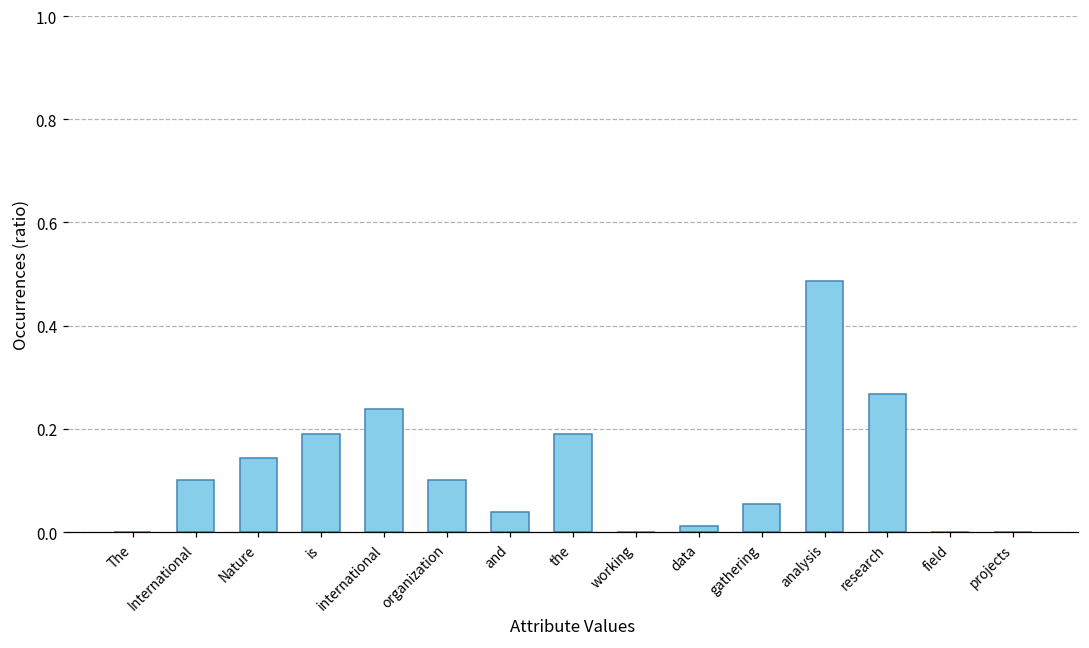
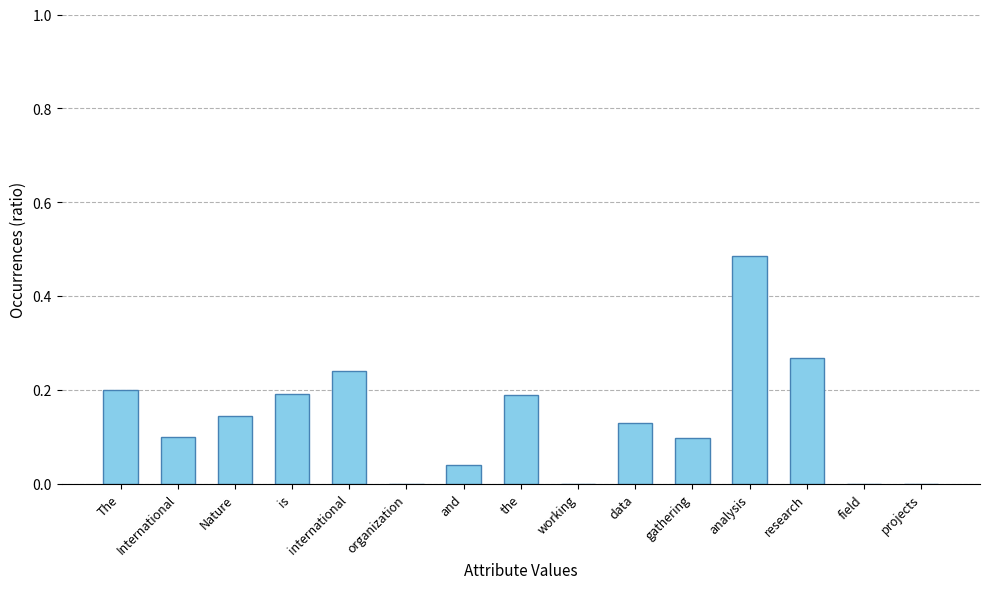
The: 0.0 -> 0.2
organization: 0.1 -> 0.0
data: 0.01 -> 0.13
gathering: 0.06 -> 0.10
